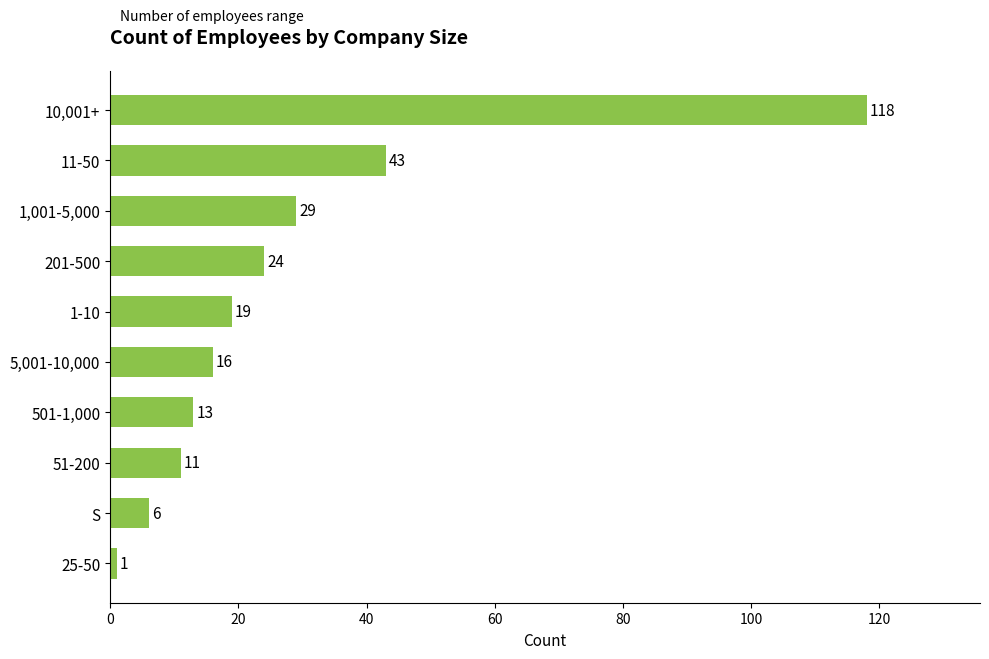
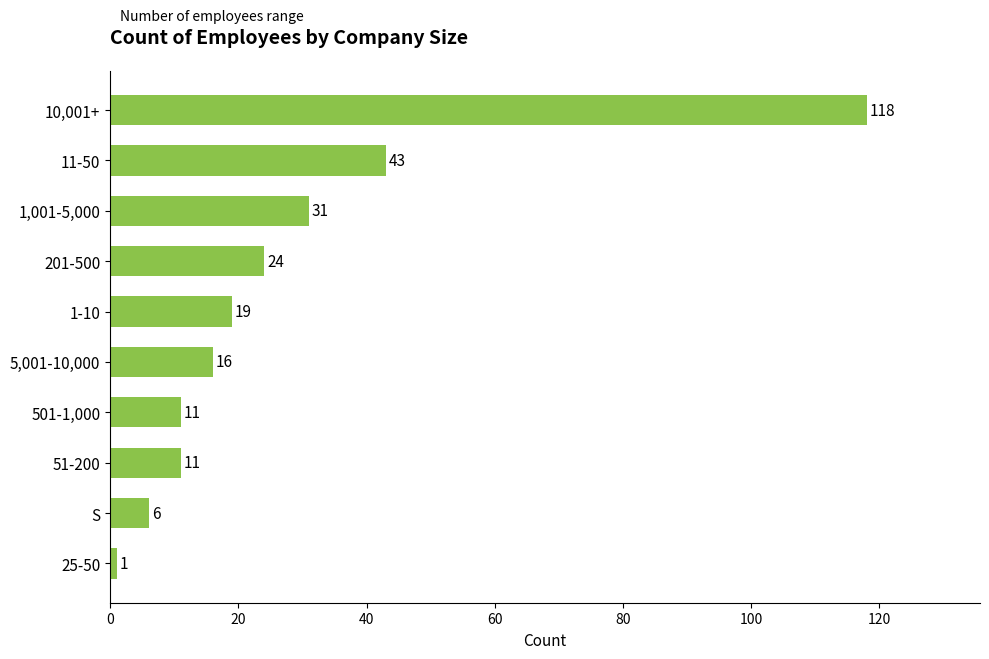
1,001-5,000: 29 -> 31
501-1,000: 13 -> 11
